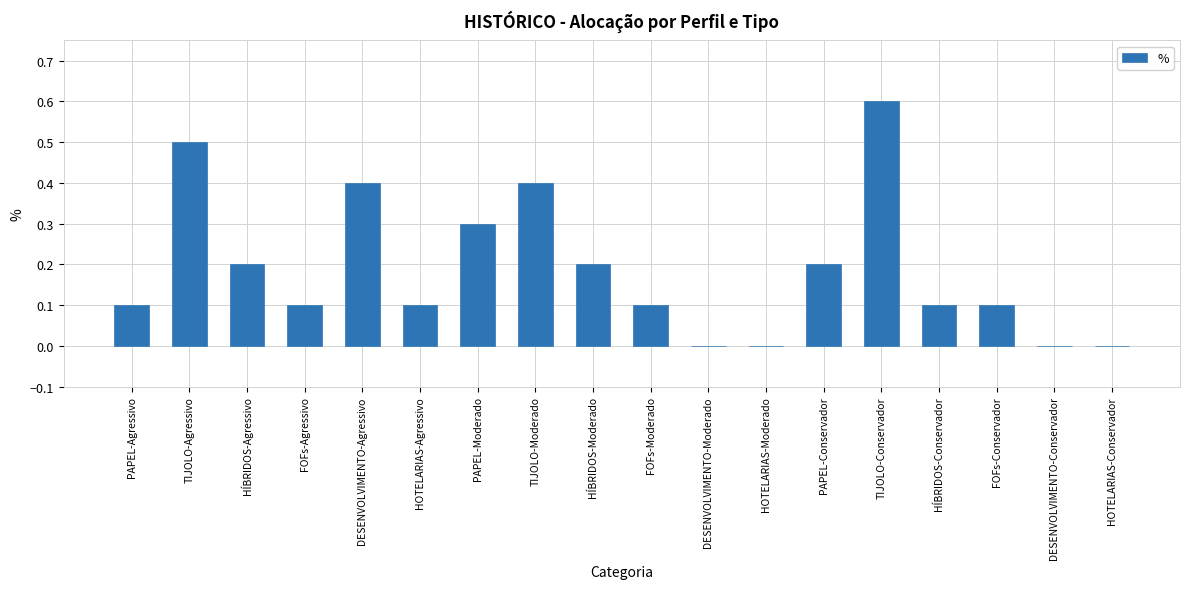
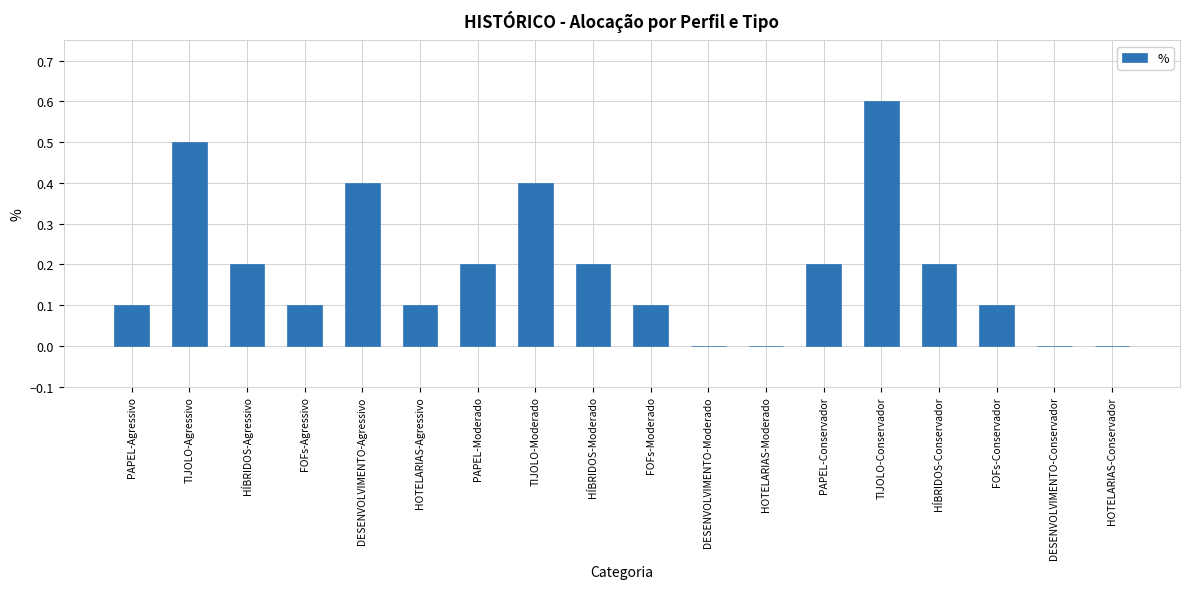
PAPEL-Moderado: 0.3 -> 0.2
HÍBRIDOS-Conservador: 0.1 -> 0.2
